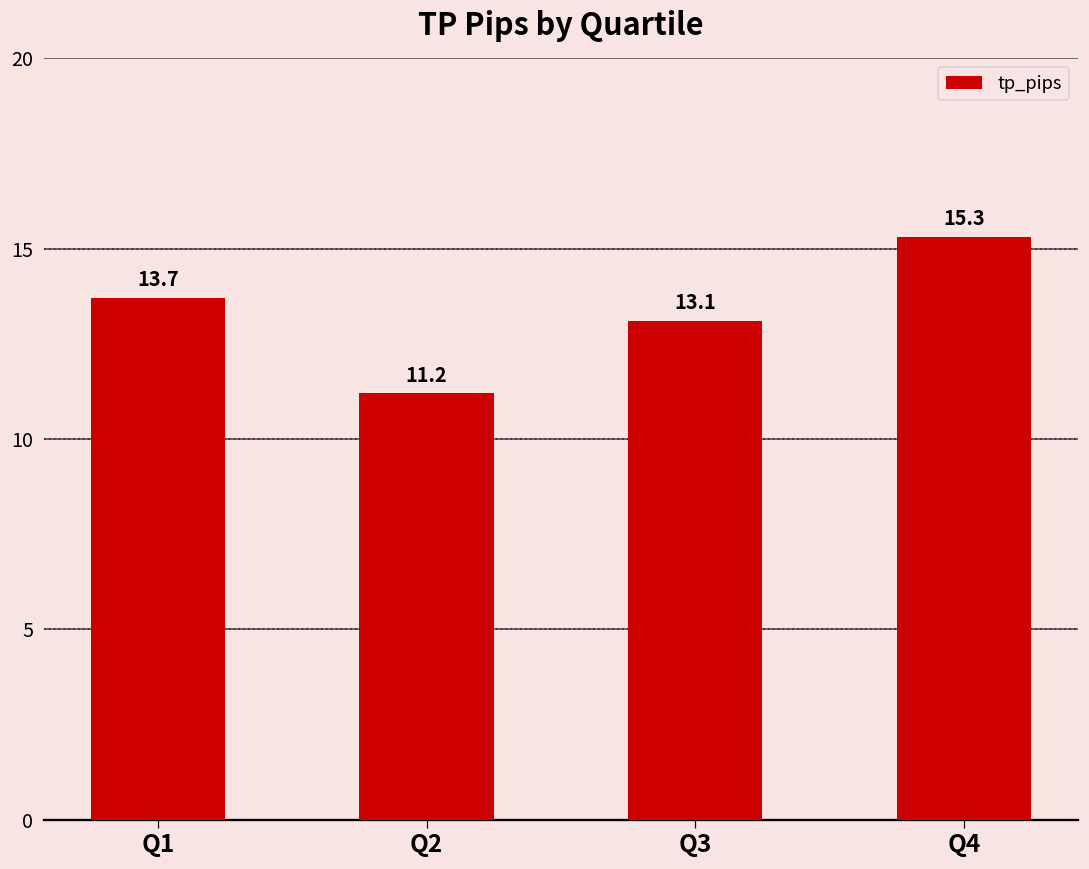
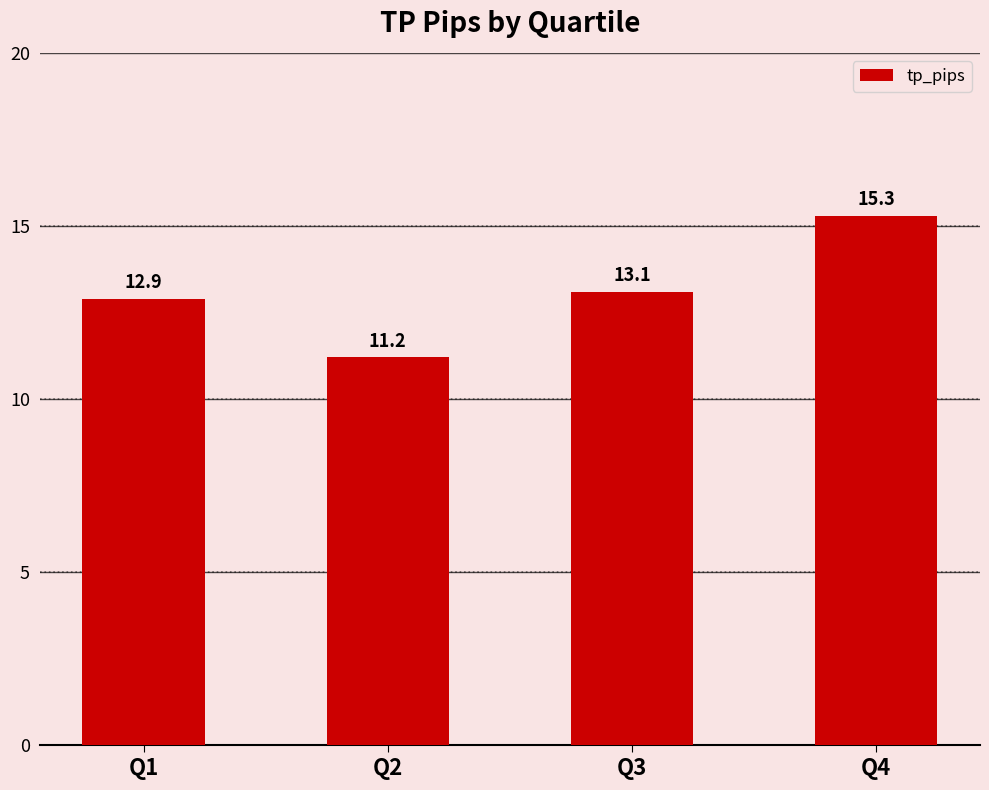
Q1: 13.7 -> 12.9
